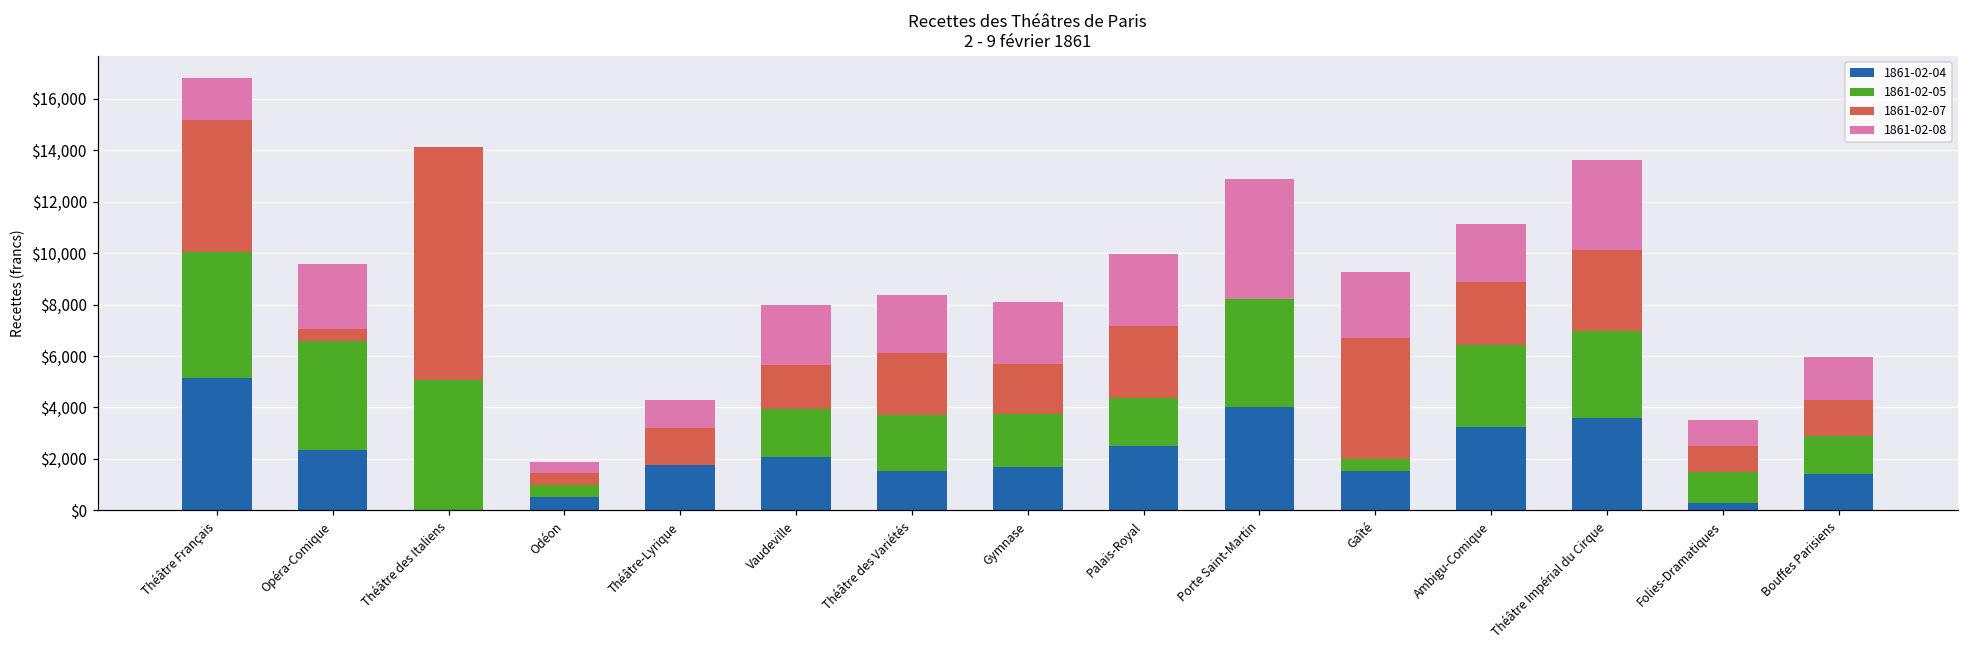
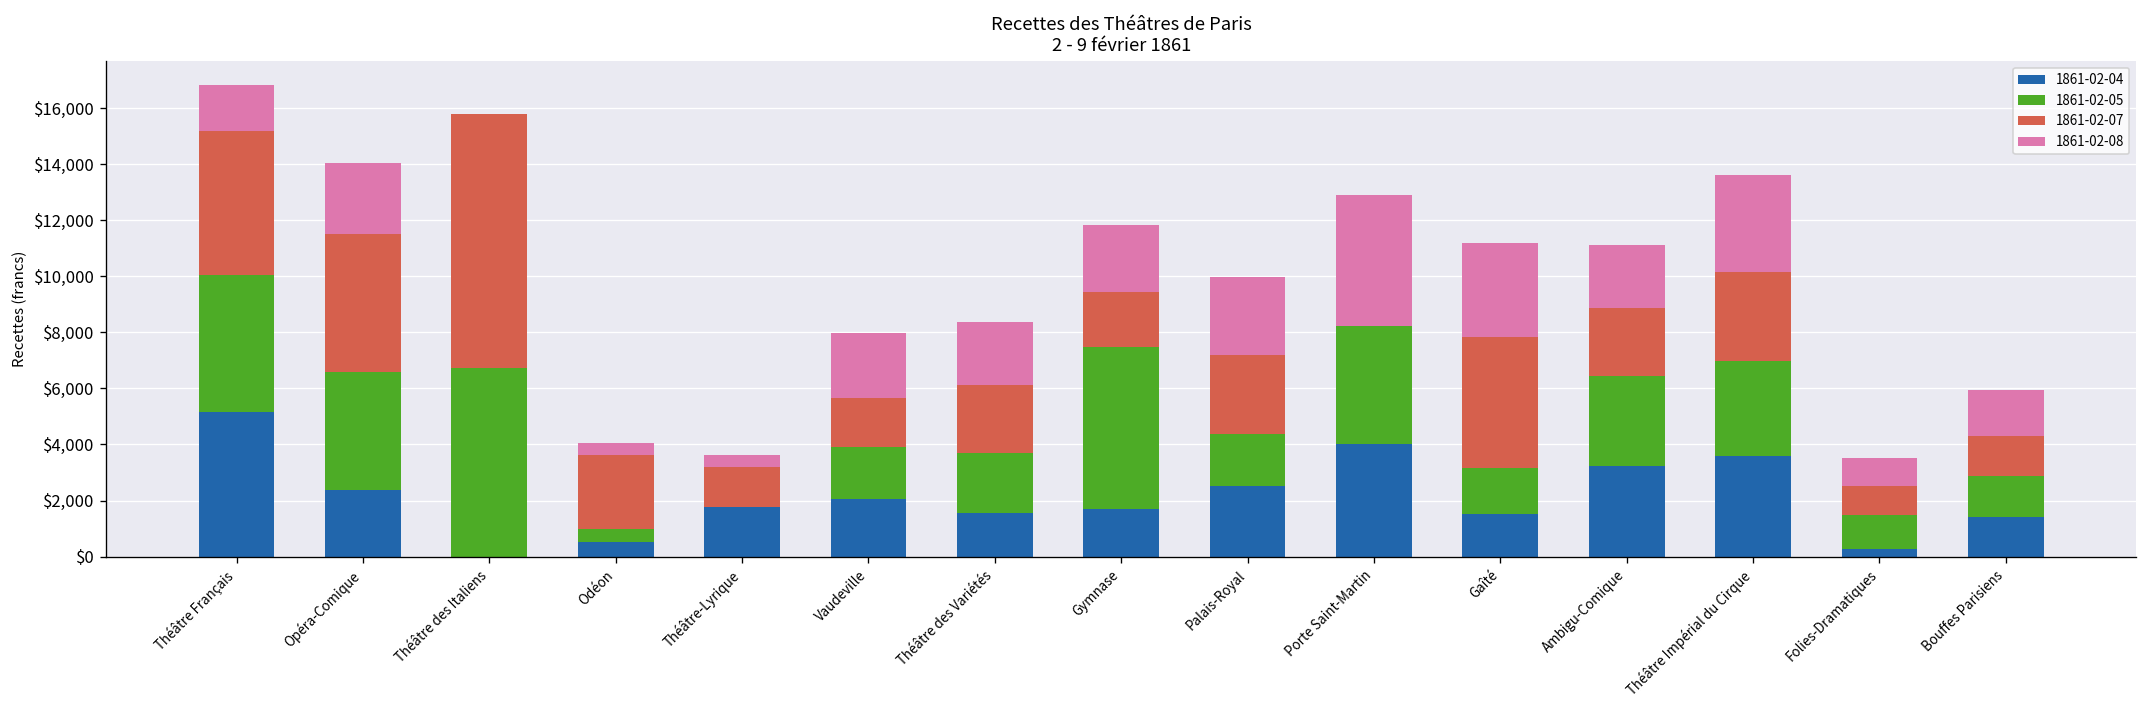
1861-02-07, Opéra-Comique: $500 -> $4,900
1861-02-05, Théâtre des Italiens: $5,100 -> $6,700
1861-02-07, Odéon: $500 -> $2,600
1861-02-08, Théâtre-Lyrique: $1,100 -> $500
1861-02-05, Gymnase: $2,100 -> $5,800
1861-02-05, Gaîté: $500 -> $1,600
1861-02-08, Gaîté: $2,600 -> $3,400
